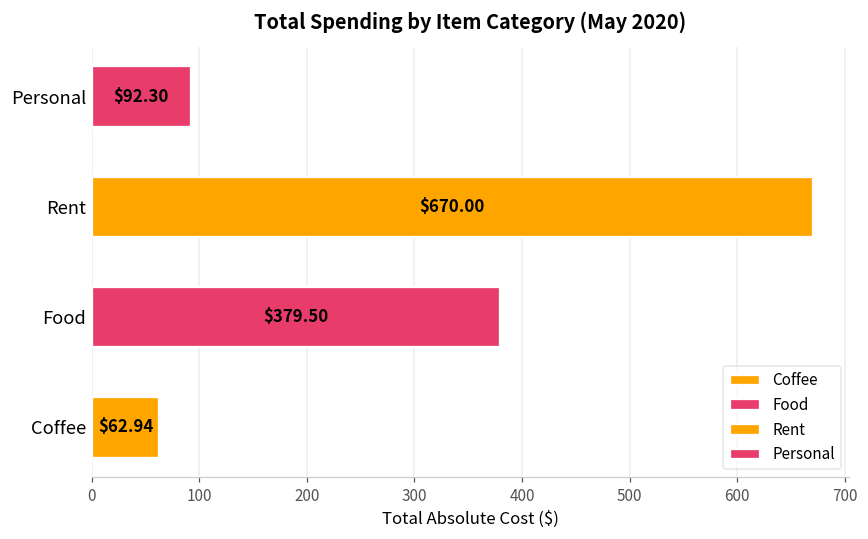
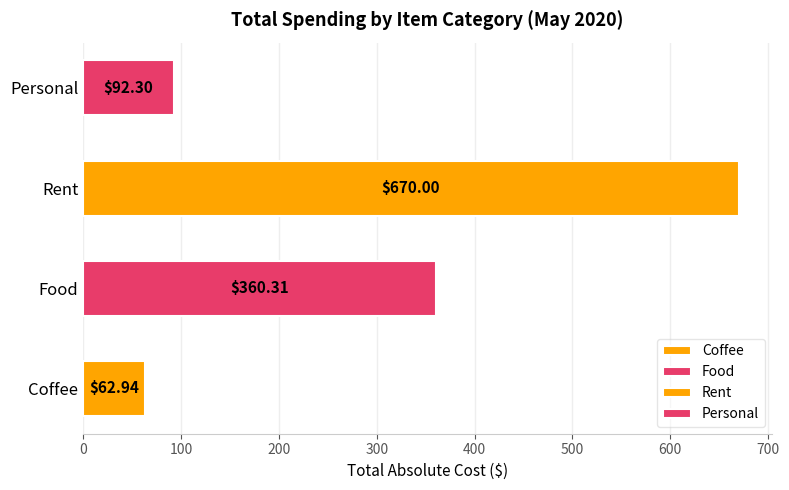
Food: $379.50 -> $360.31
